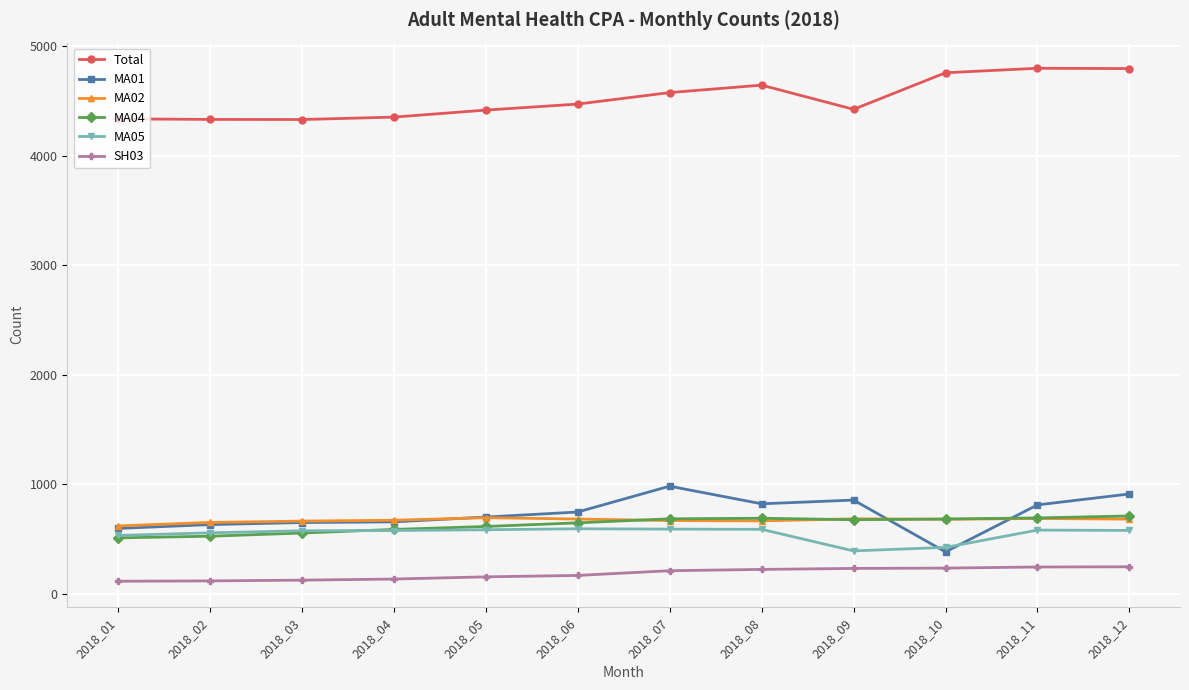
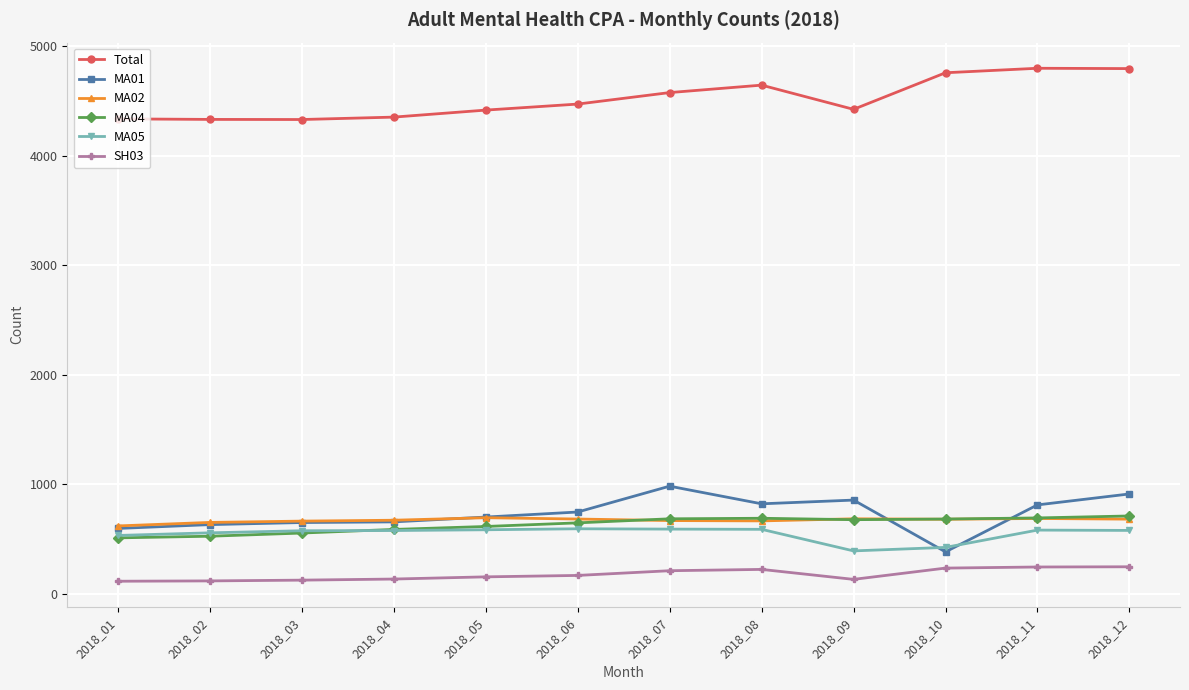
SH03, 2018_09: 230 -> 130
